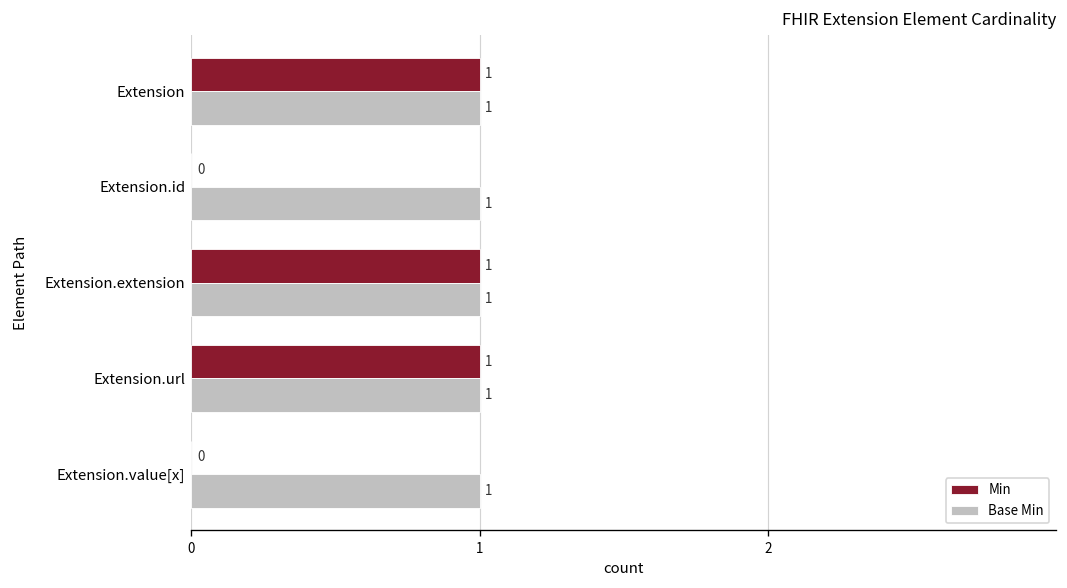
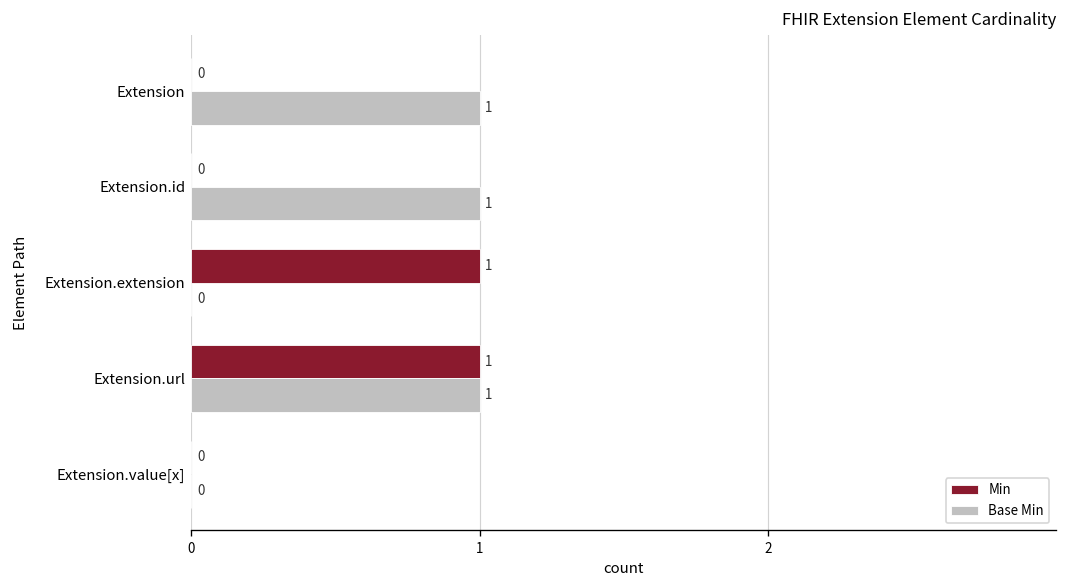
Min, Extension: 1 -> 0
Base Min, Extension.extension: 1 -> 0
Base Min, Extension.value[x]: 1 -> 0
